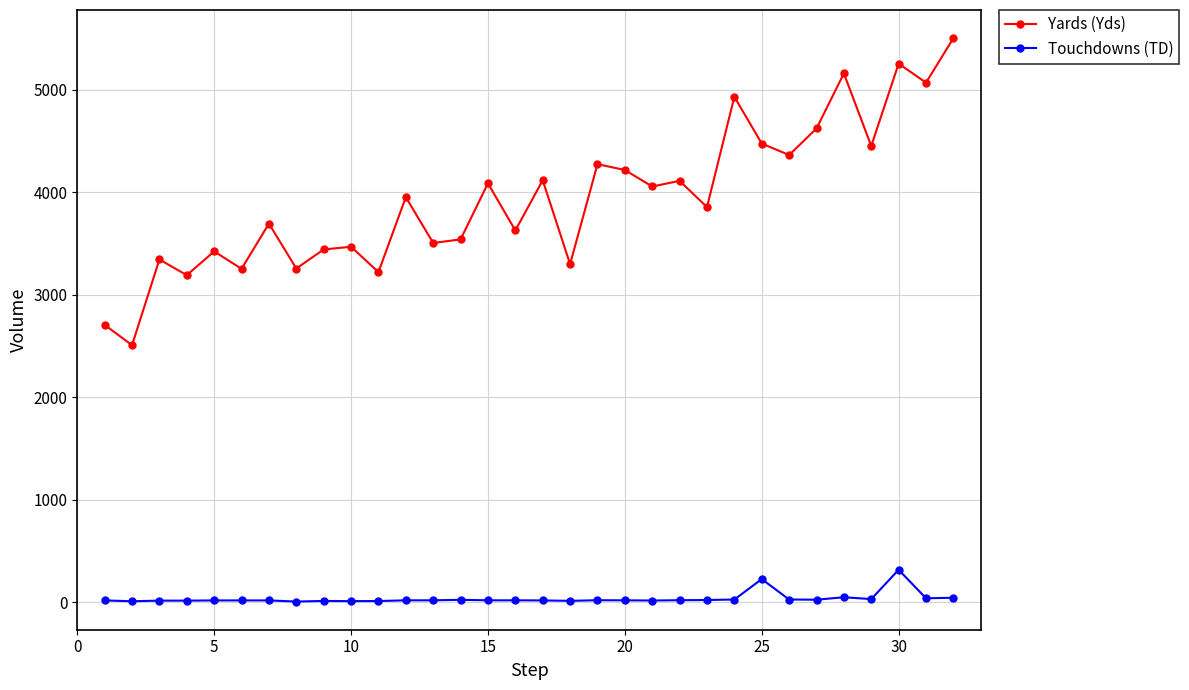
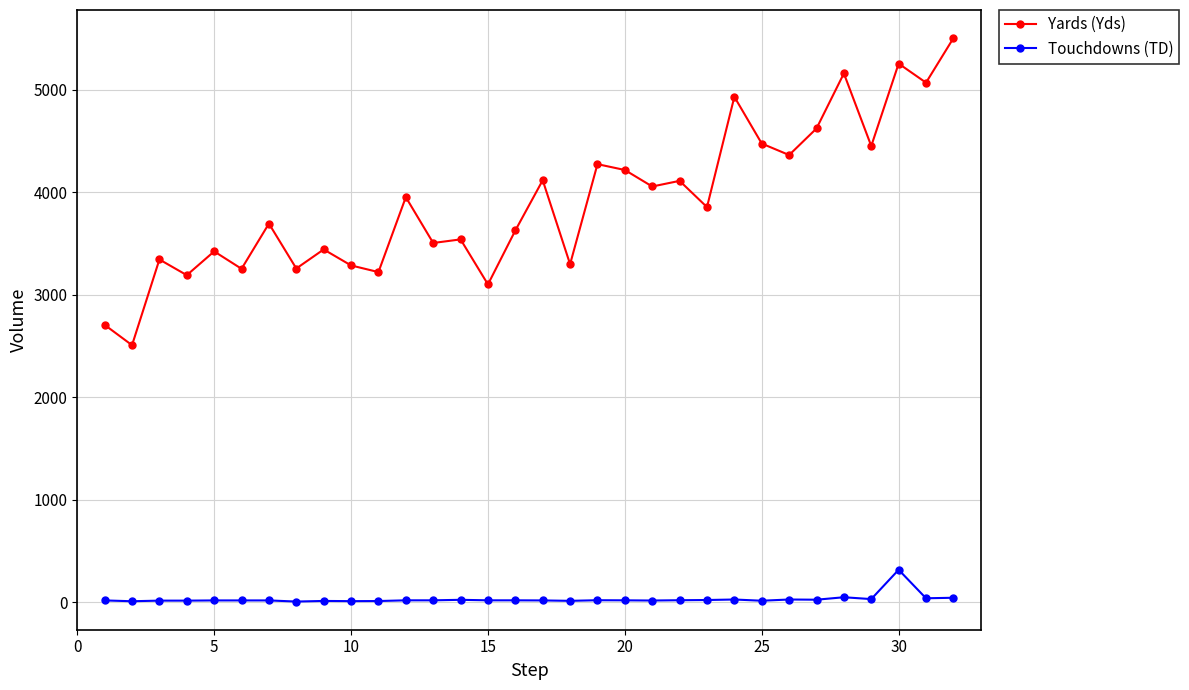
Yards (Yds), 10: 3470 -> 3290
Yards (Yds), 15: 4090 -> 3100
Touchdowns (TD), 25: 230 -> 20
